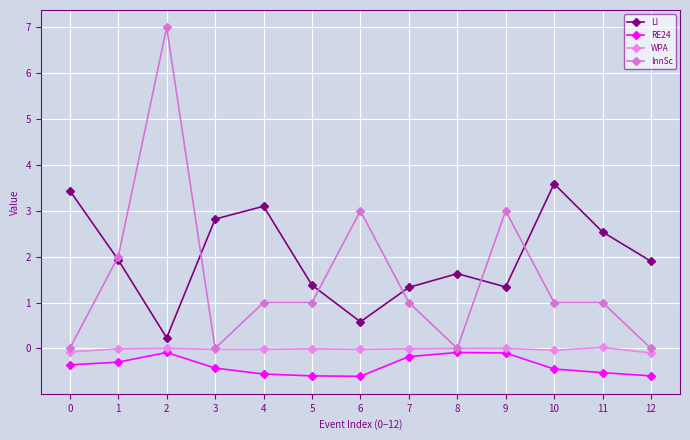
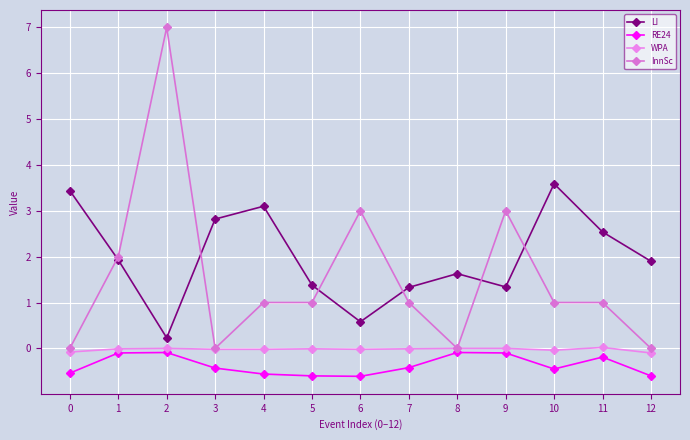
RE24, 0: -0.4 -> -0.5
RE24, 1: -0.3 -> -0.1
RE24, 7: -0.2 -> -0.4
RE24, 11: -0.5 -> -0.2
